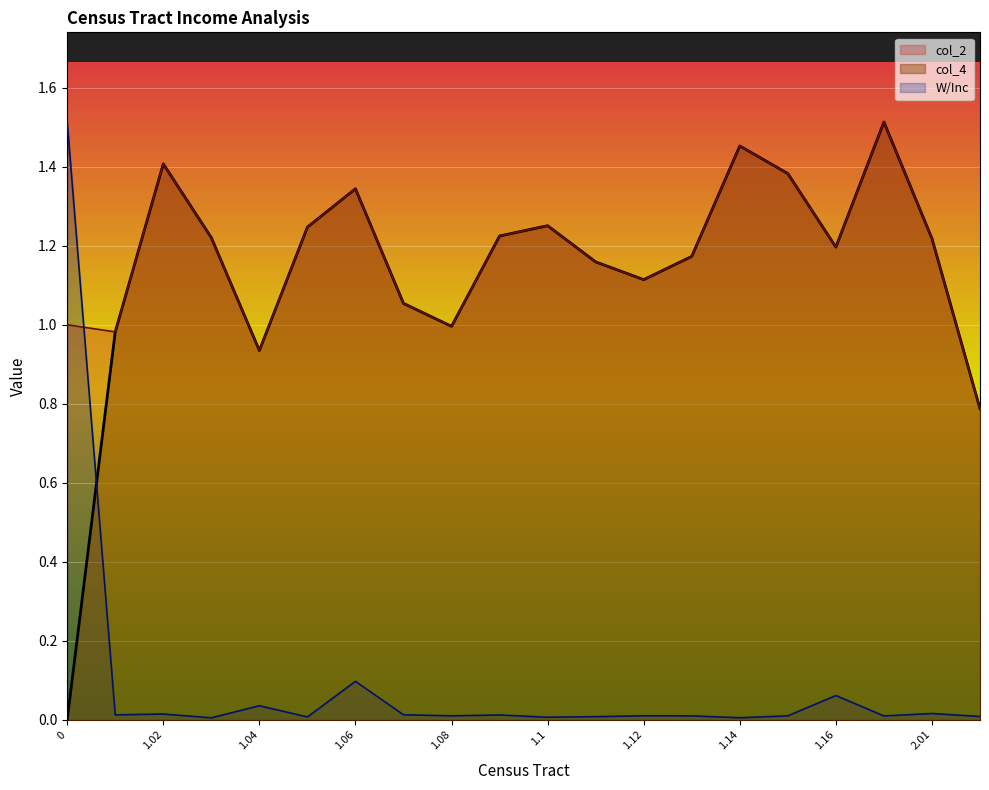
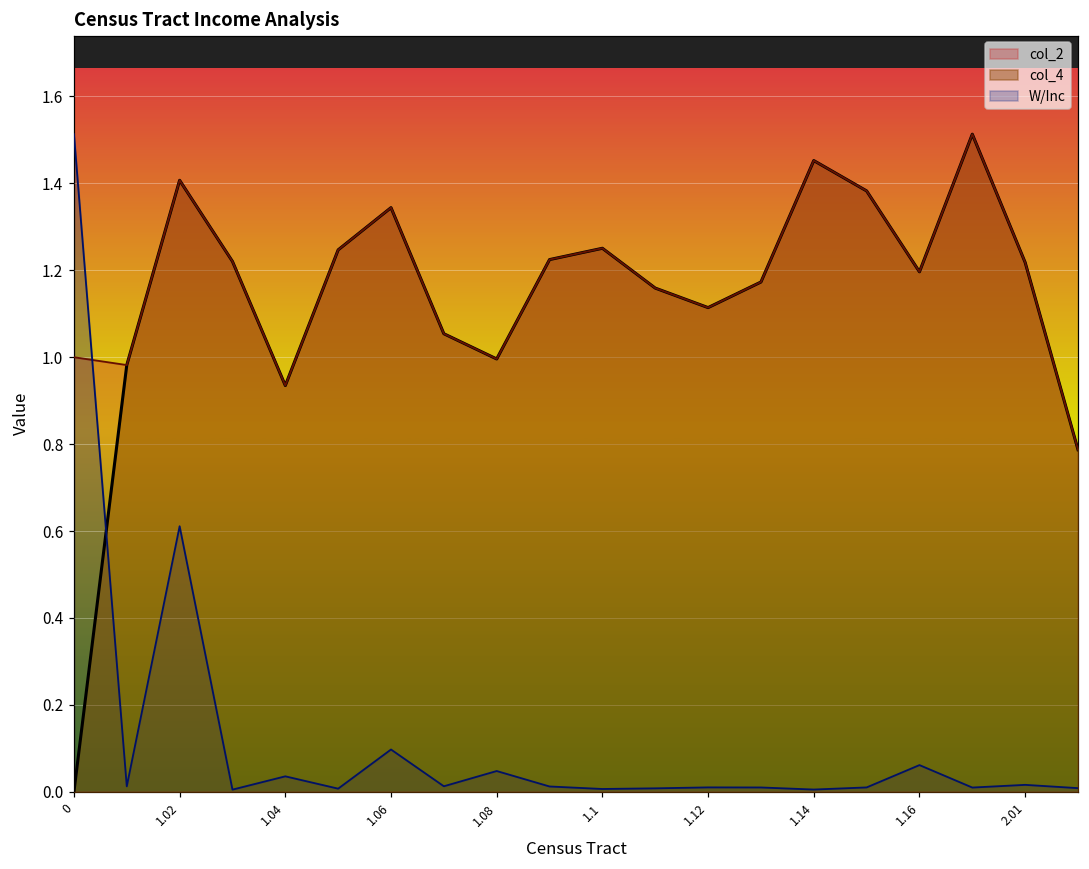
W/Inc, 1.02: 0.01 -> 0.61
W/Inc, 1.08: 0.01 -> 0.05
